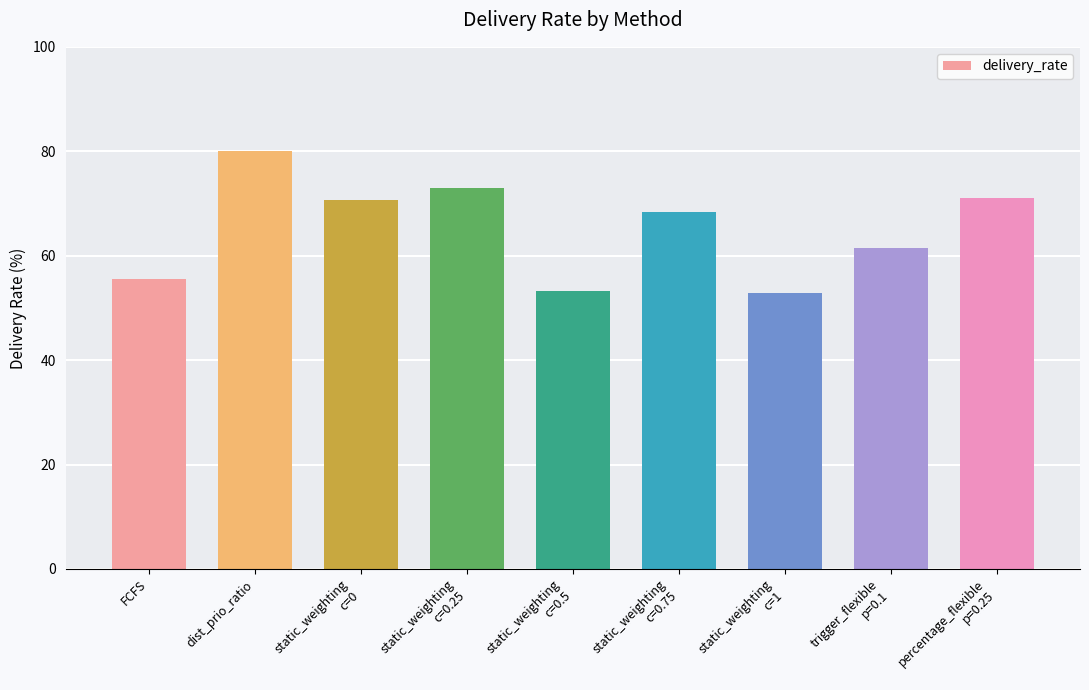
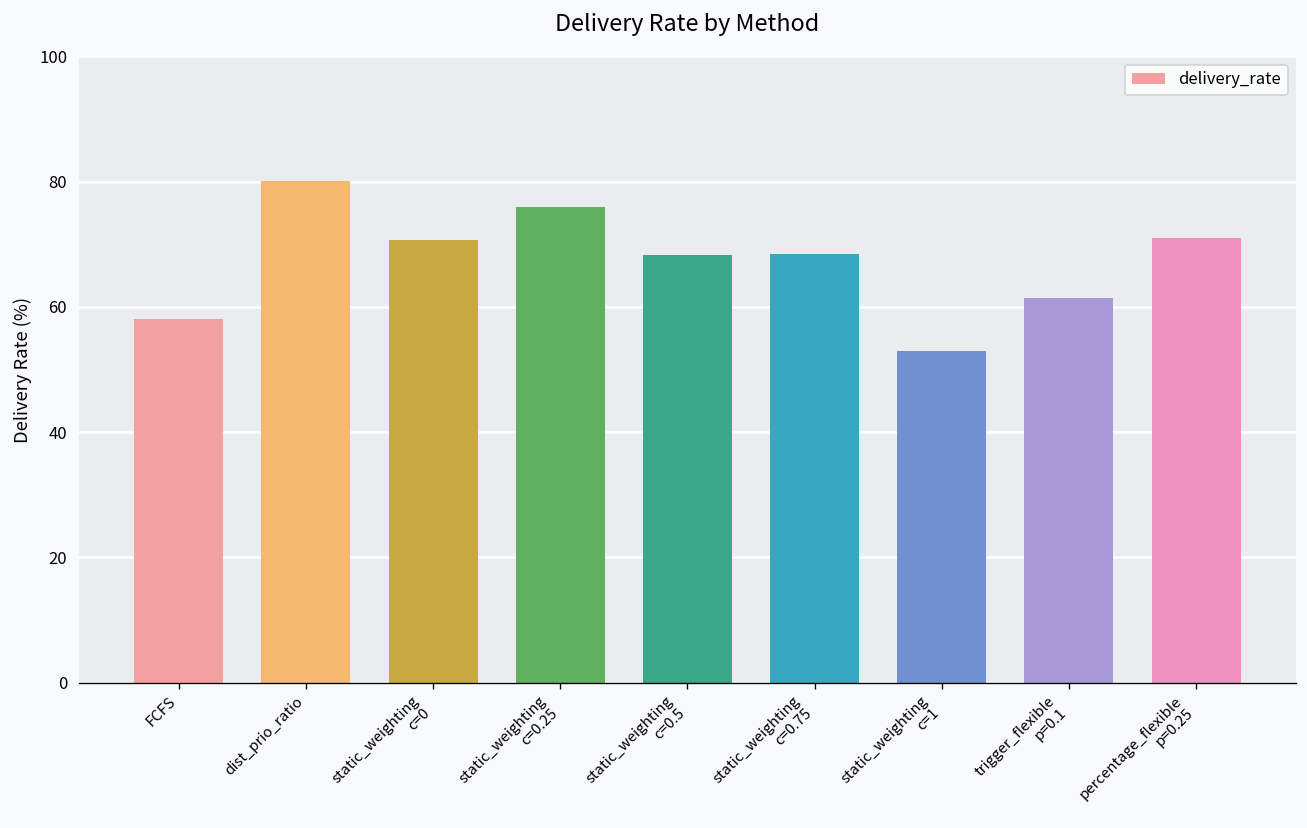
FCFS: 56 -> 58
static_weighting c=0.25: 73 -> 76
static_weighting c=0.5: 53 -> 68
